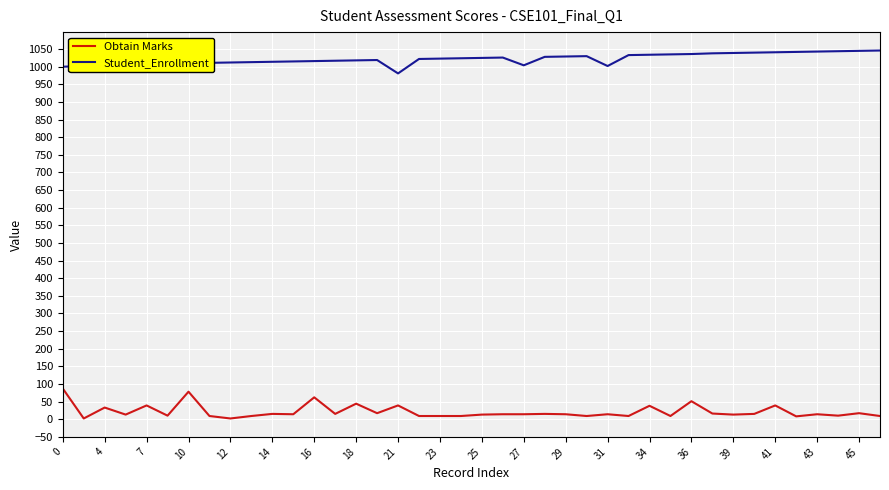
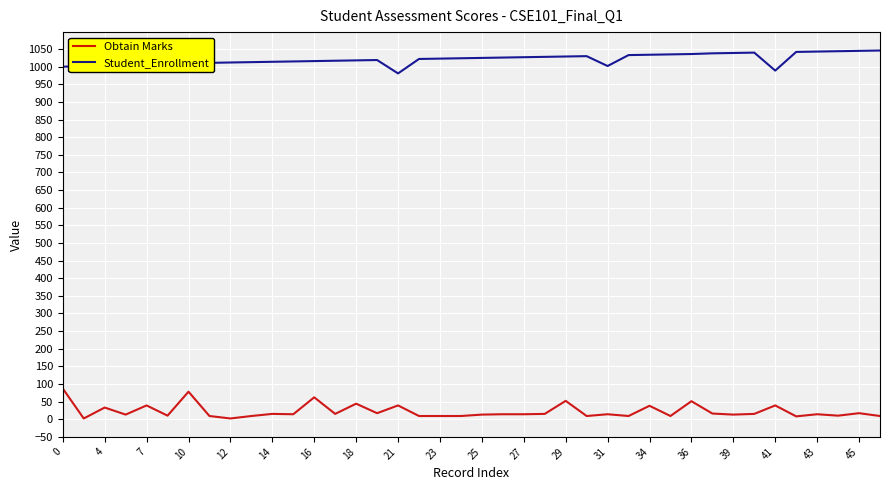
Student_Enrollment, 27: 1000 -> 1030
Obtain Marks, 29: 10 -> 50
Student_Enrollment, 41: 1040 -> 990
